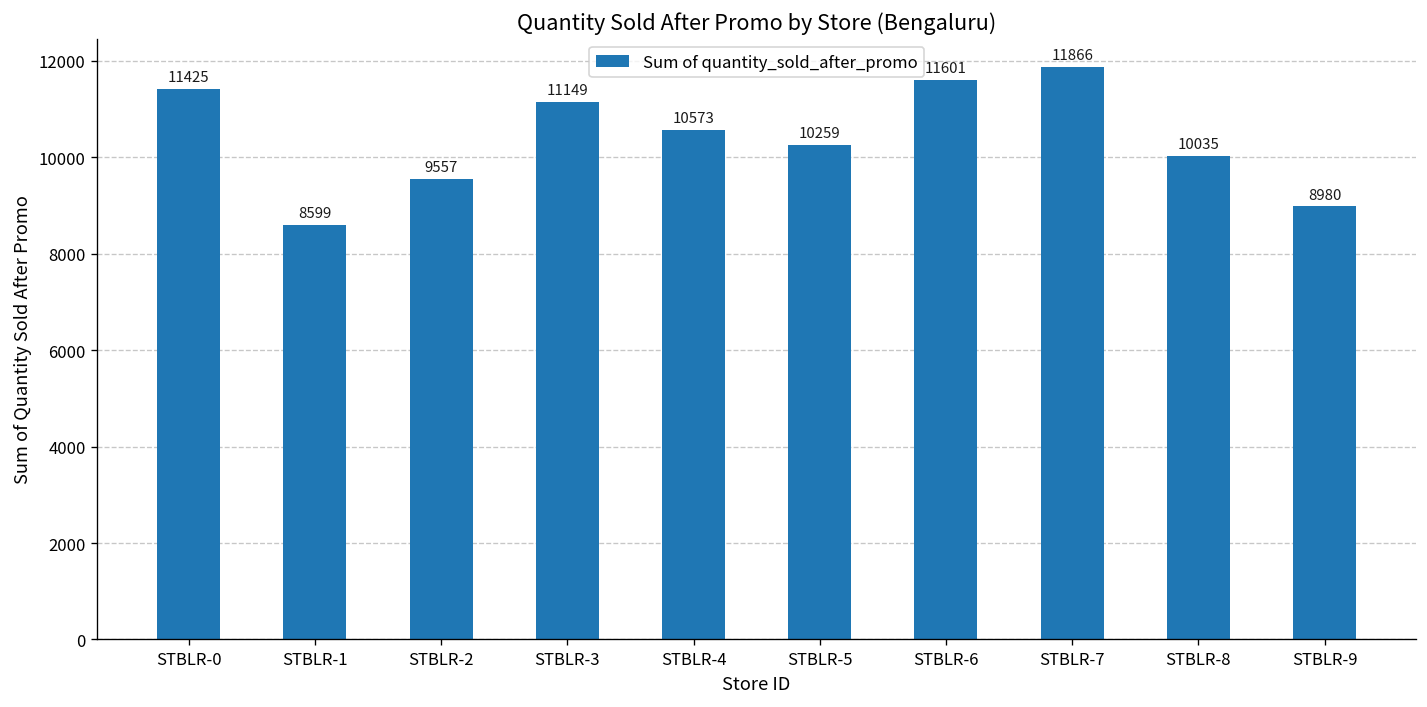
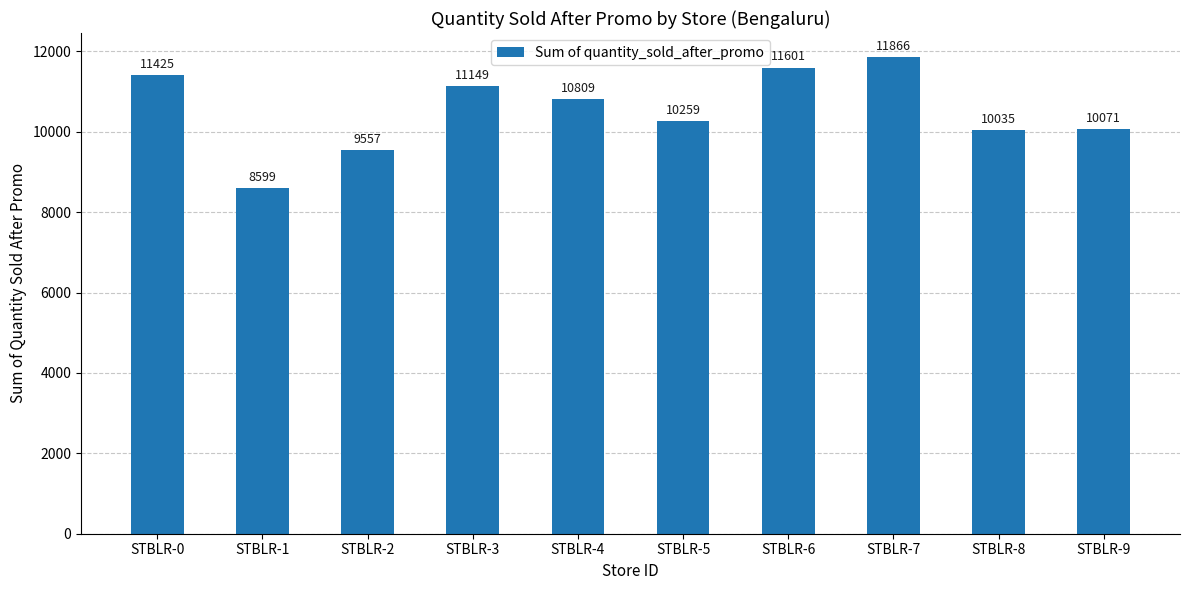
STBLR-4: 10573 -> 10809
STBLR-9: 8980 -> 10071
